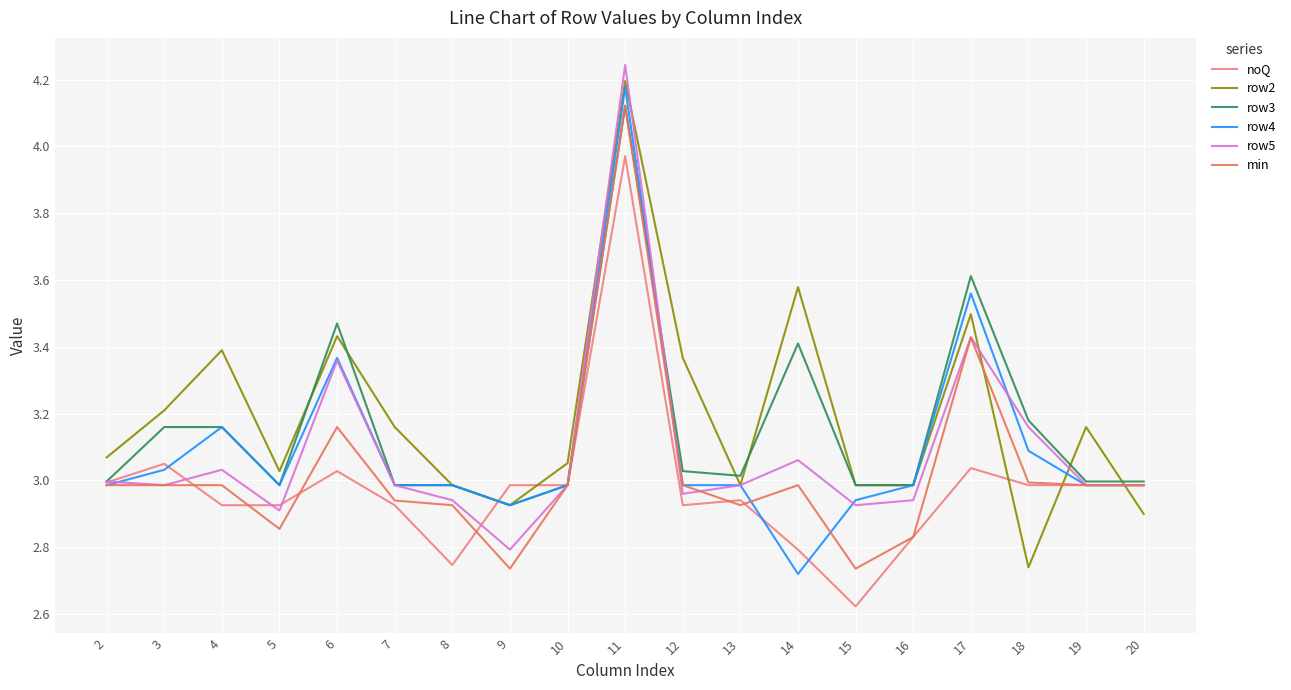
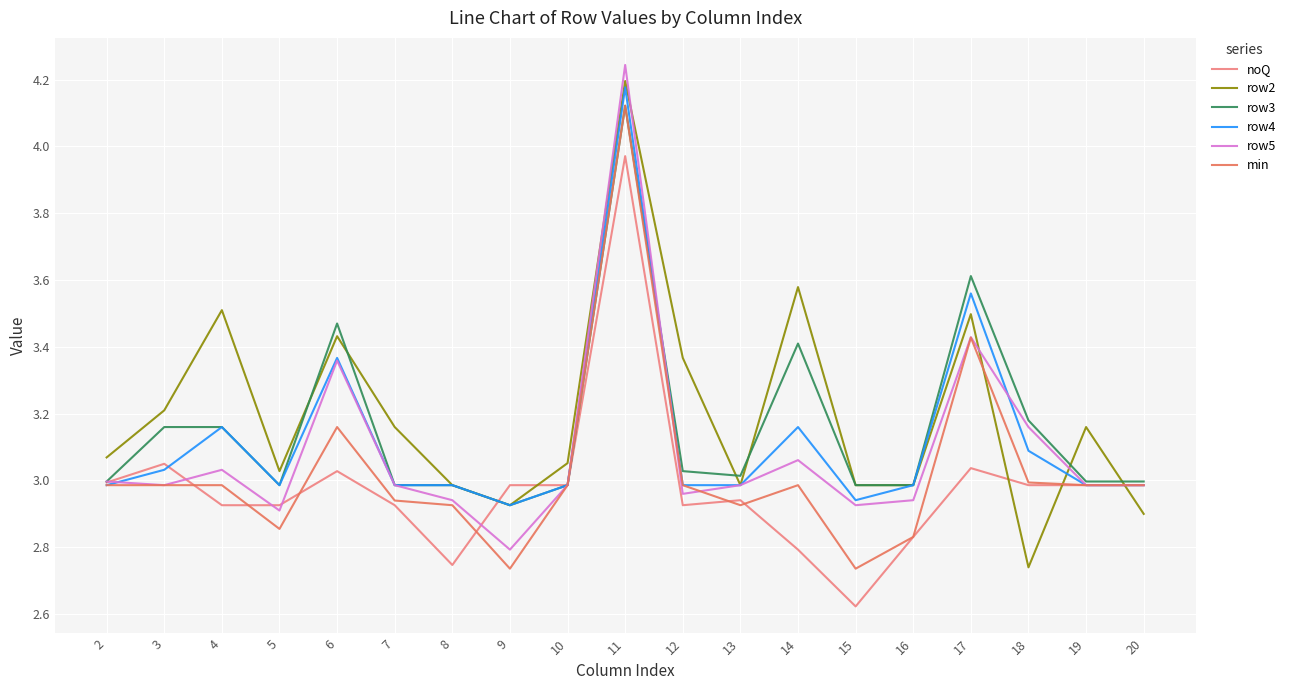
row2, 4: 3.39 -> 3.51
row4, 14: 2.72 -> 3.16
